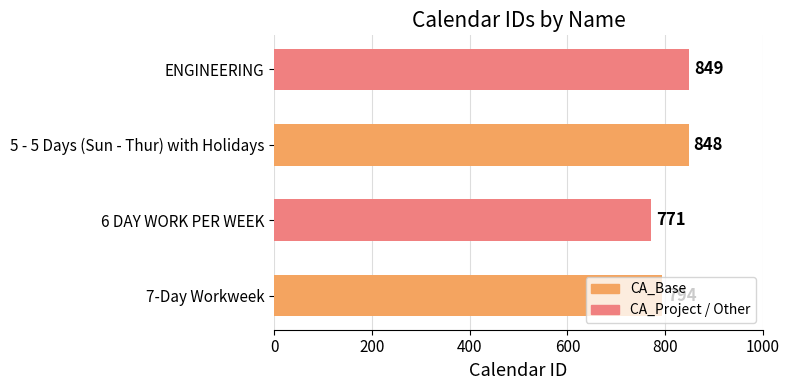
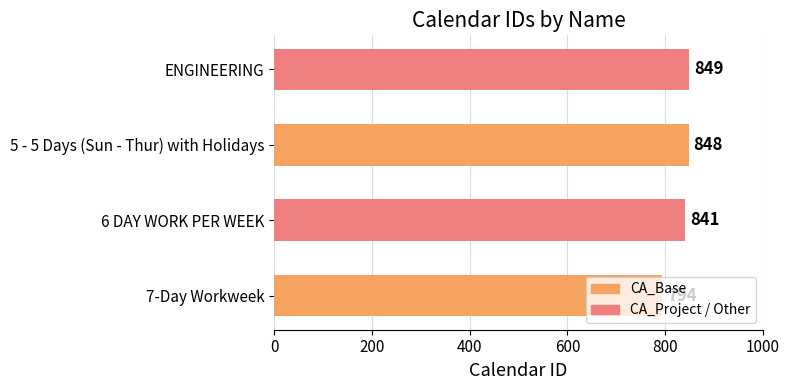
6 DAY WORK PER WEEK: 771 -> 841
